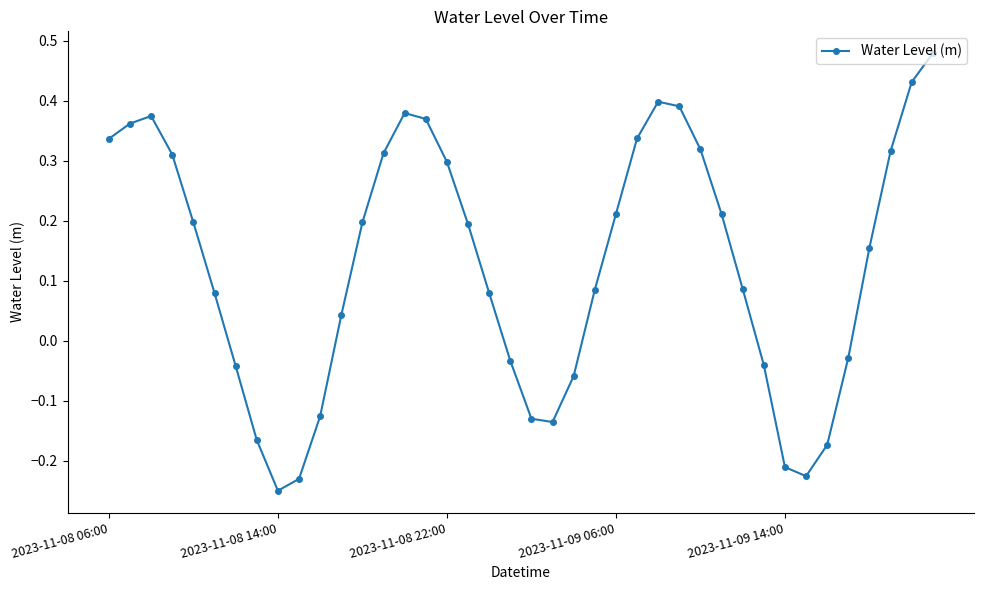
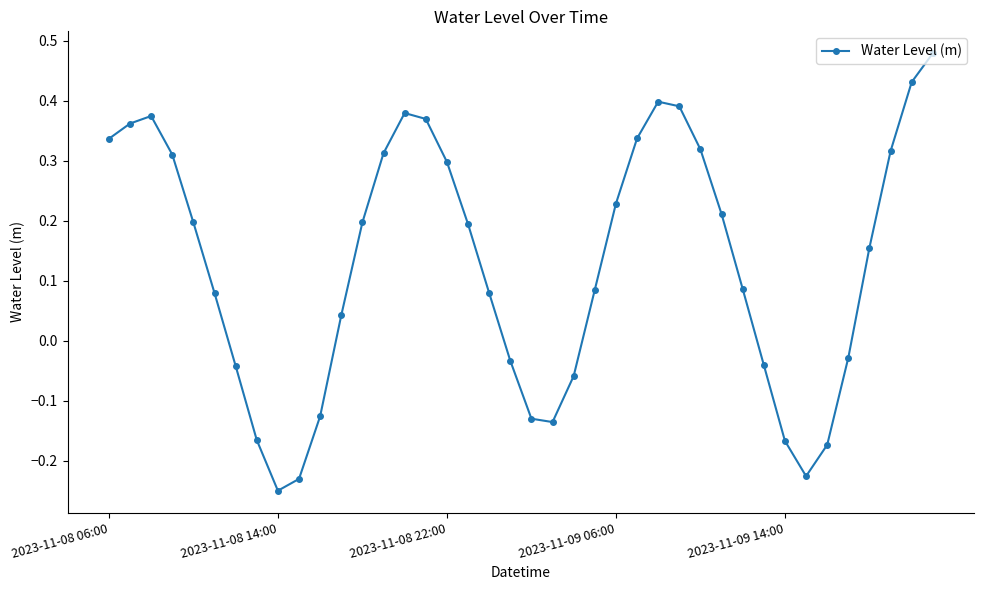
2023-11-09 06:00: 0.21 -> 0.23
2023-11-09 14:00: -0.21 -> -0.17
